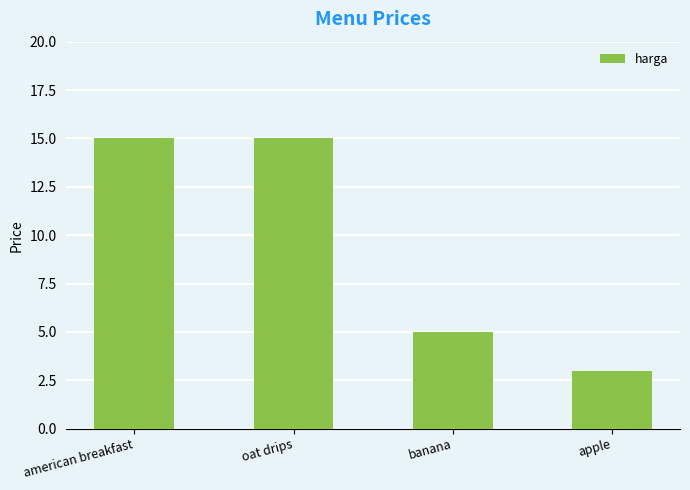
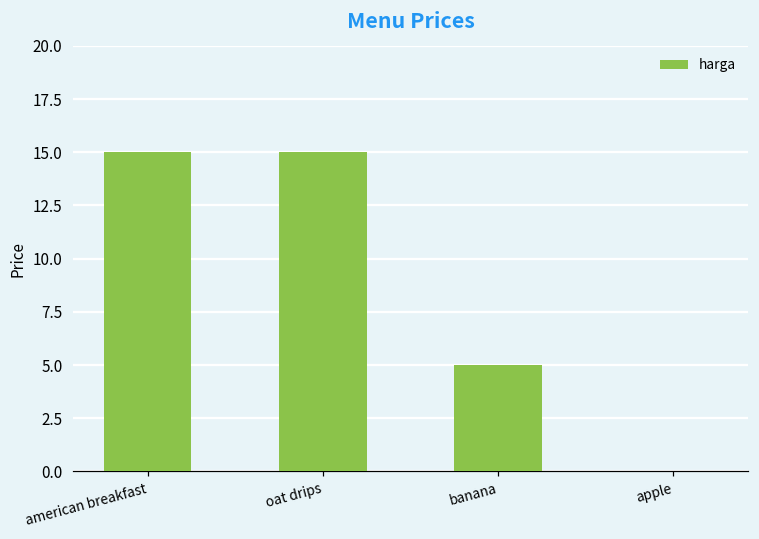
apple: 3 -> 0
